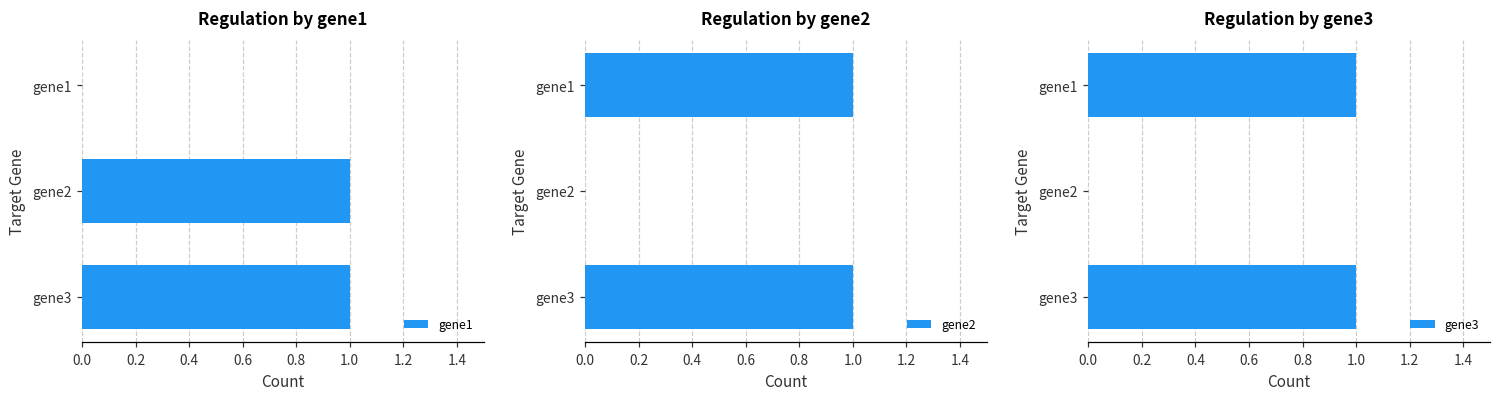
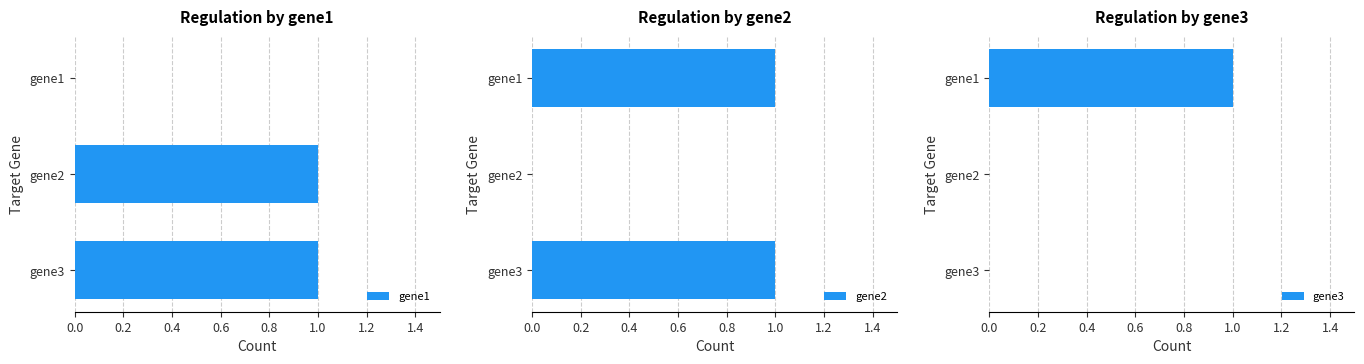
Regulation by gene3, gene3: 1 -> 0
